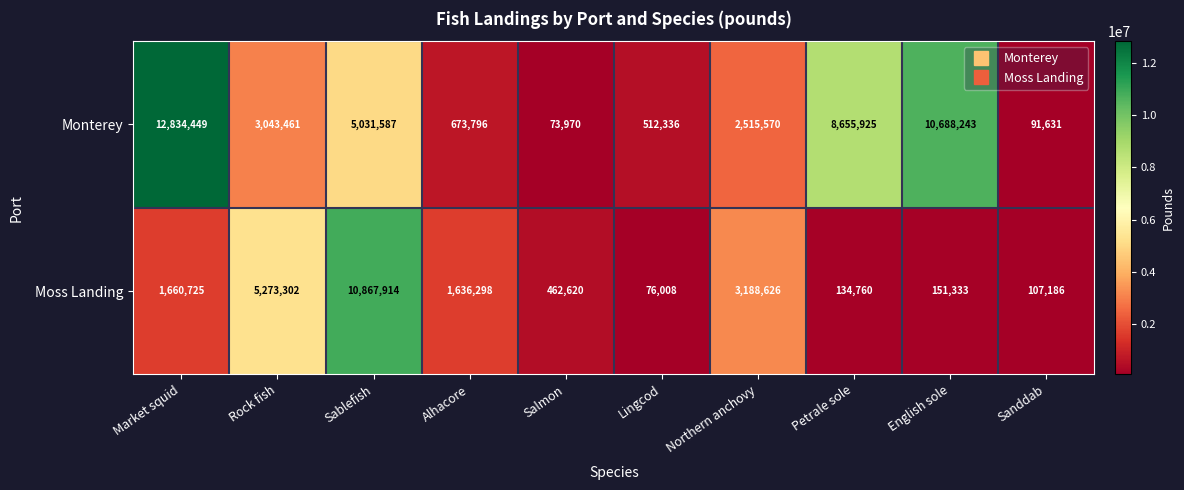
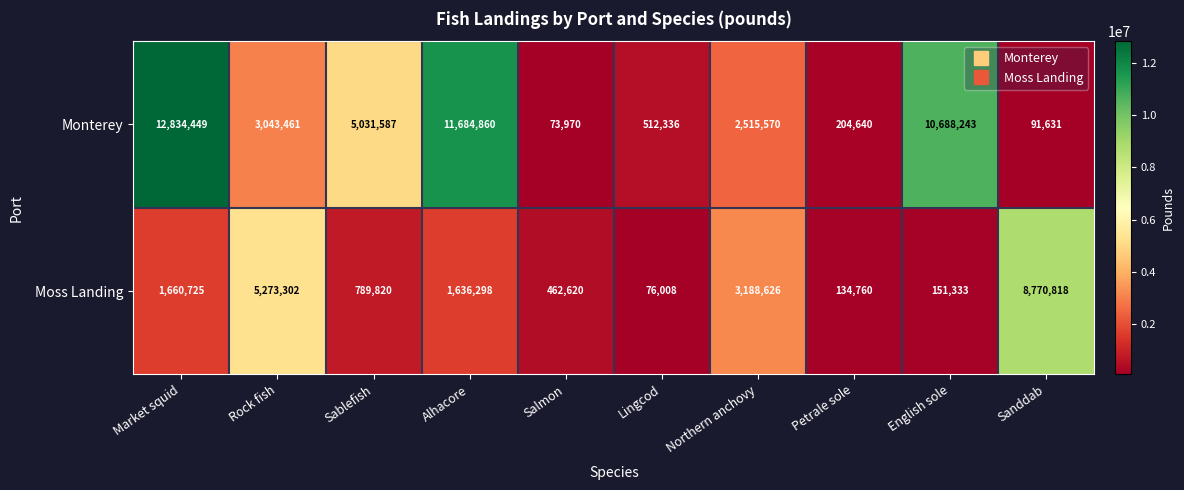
Monterey, Alhacore: 673,796 -> 11,684,860
Monterey, Petrale sole: 8,655,925 -> 204,640
Moss Landing, Sablefish: 10,867,914 -> 789,820
Moss Landing, Sanddab: 107,186 -> 8,770,818
